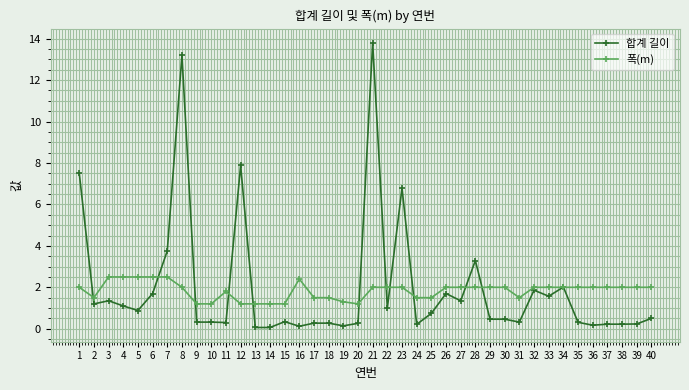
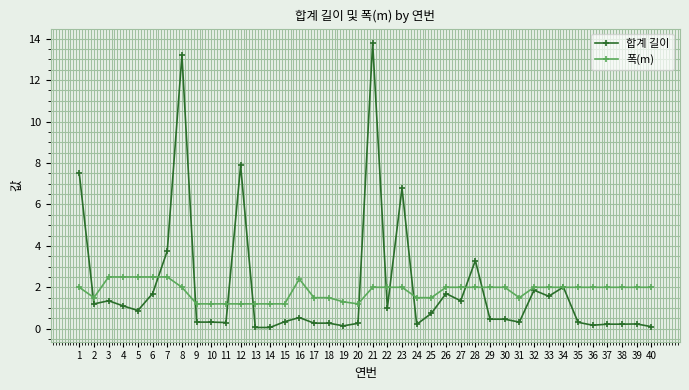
폭(m), 11: 1.8 -> 1.2
합계 길이, 16: 0.1 -> 0.5
합계 길이, 40: 0.5 -> 0.1
